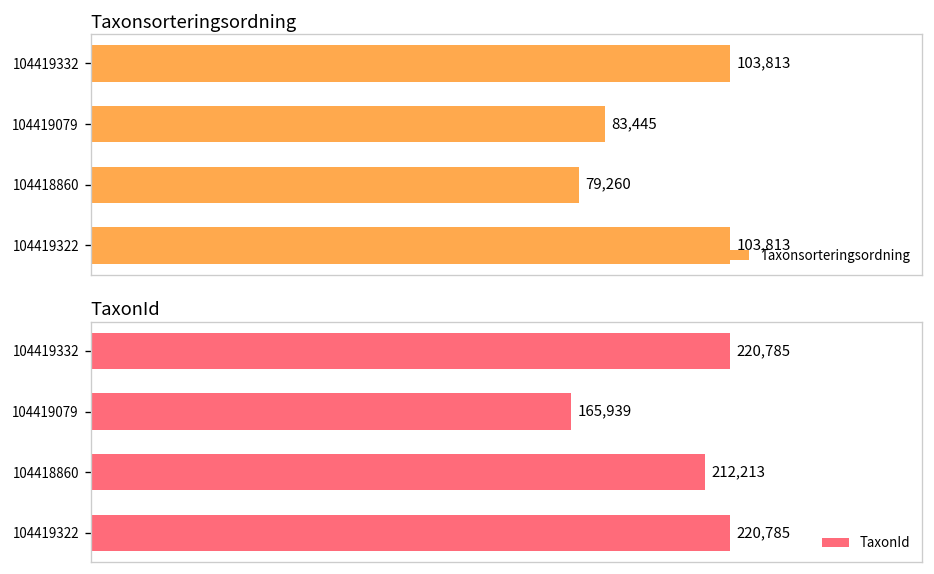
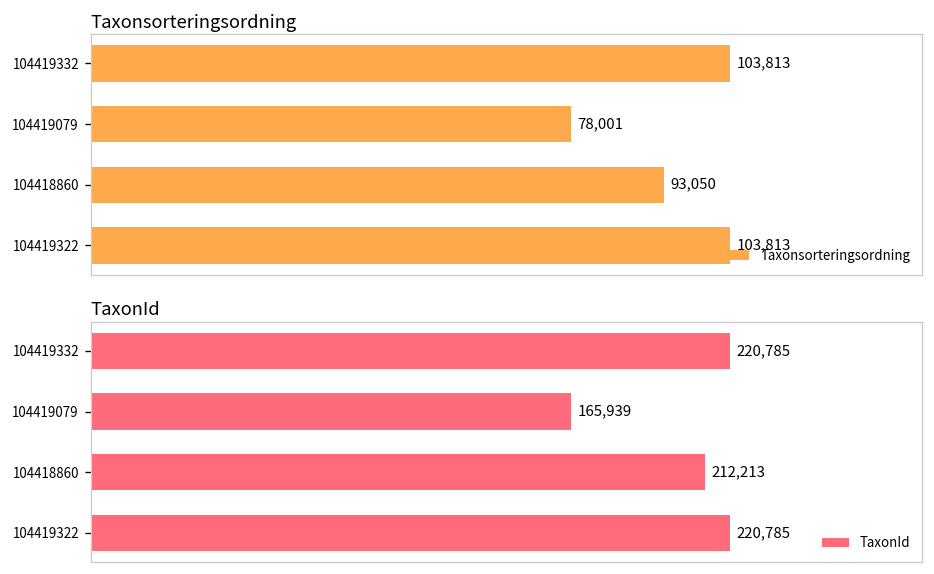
Taxonsorteringsordning, 104419079: 83,445 -> 78,001
Taxonsorteringsordning, 104418860: 79,260 -> 93,050
